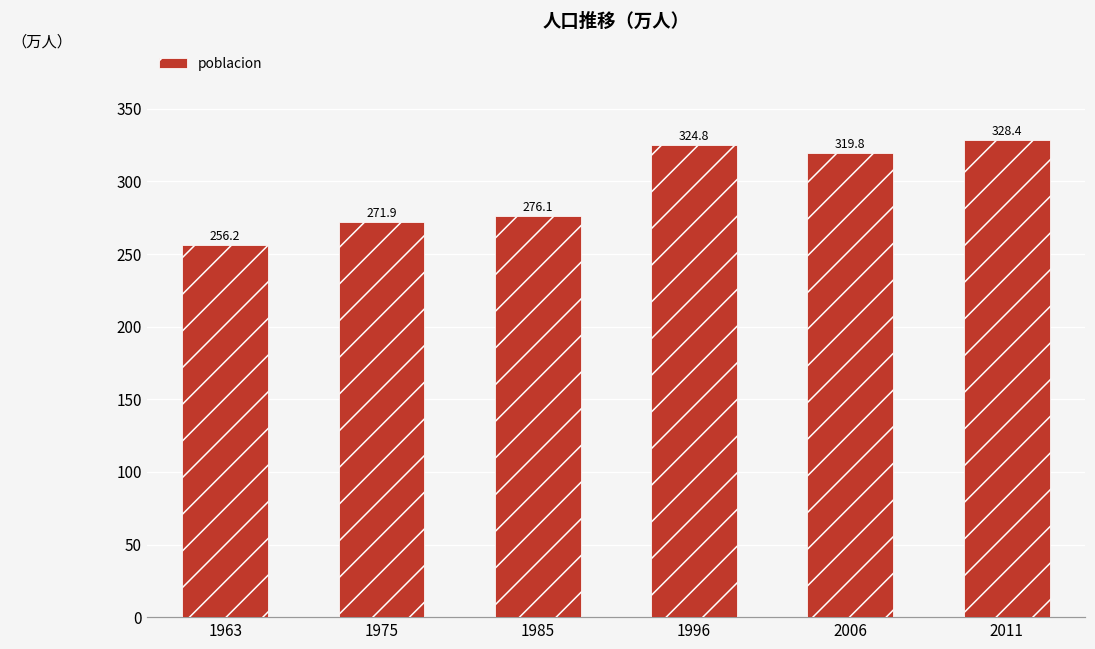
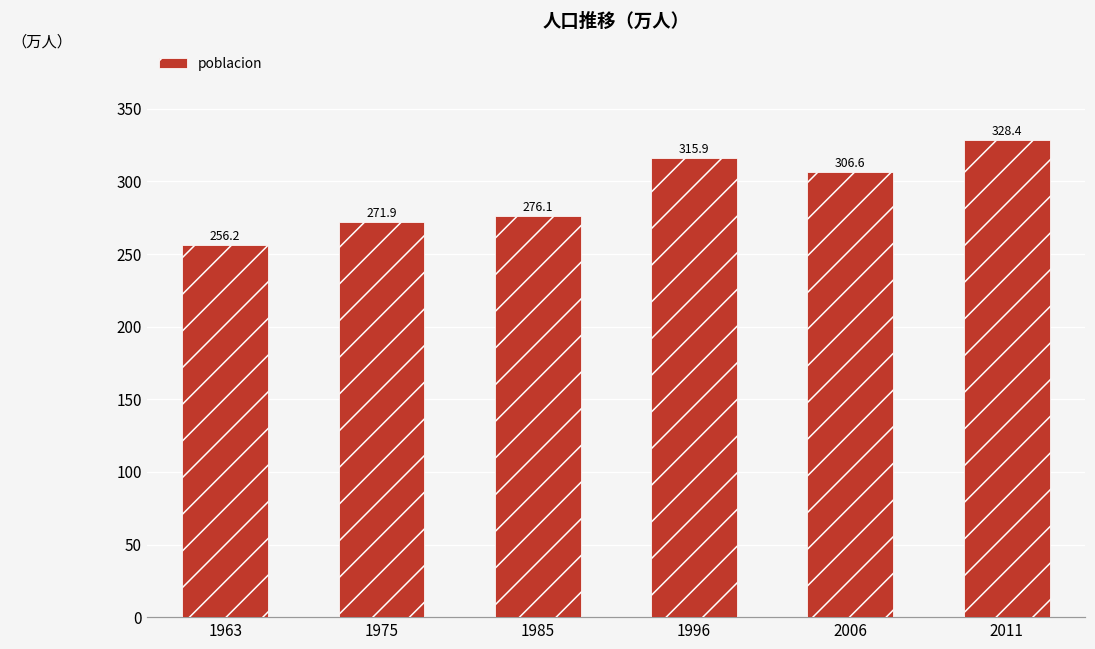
1996: 324.8 -> 315.9
2006: 319.8 -> 306.6
